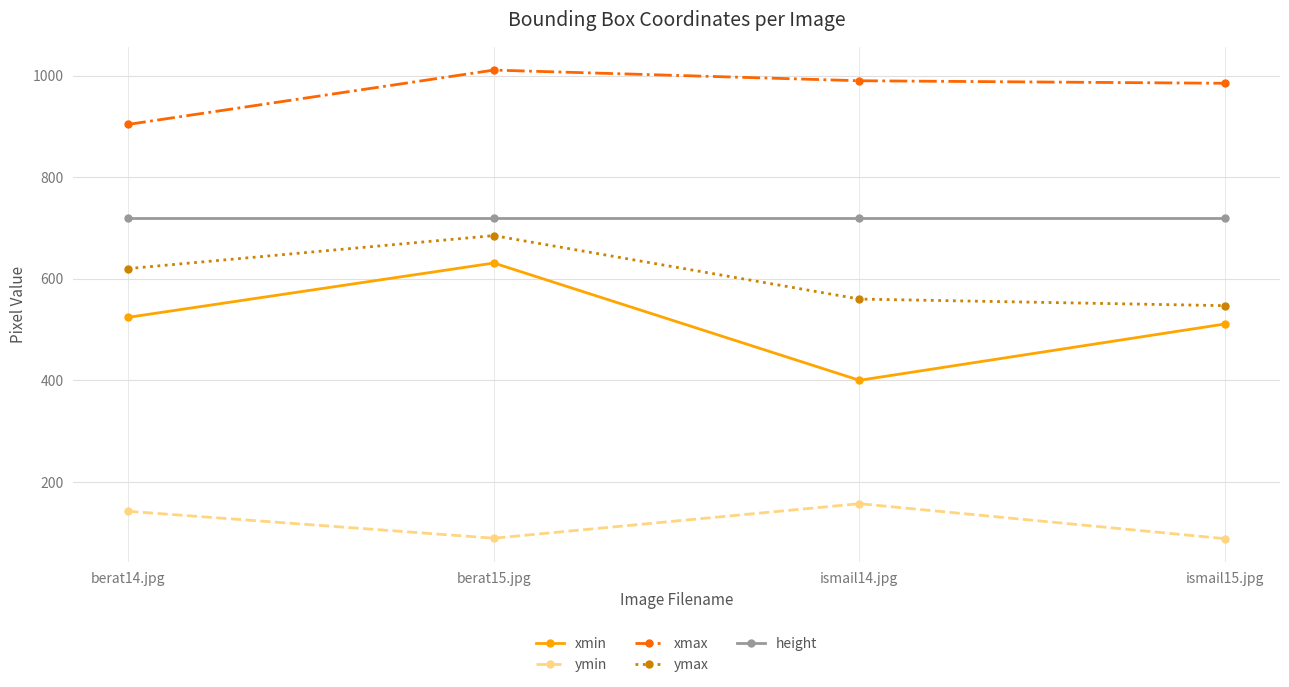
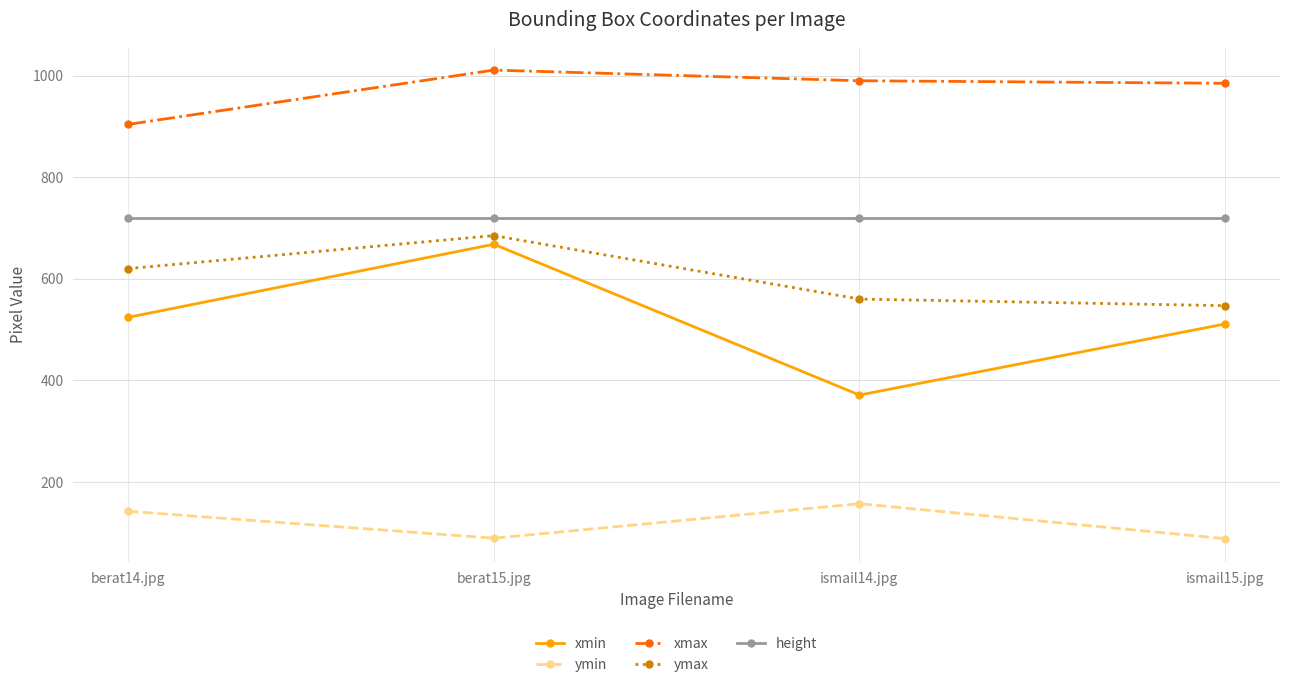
xmin, berat15.jpg: 630 -> 670
xmin, ismail14.jpg: 400 -> 370
